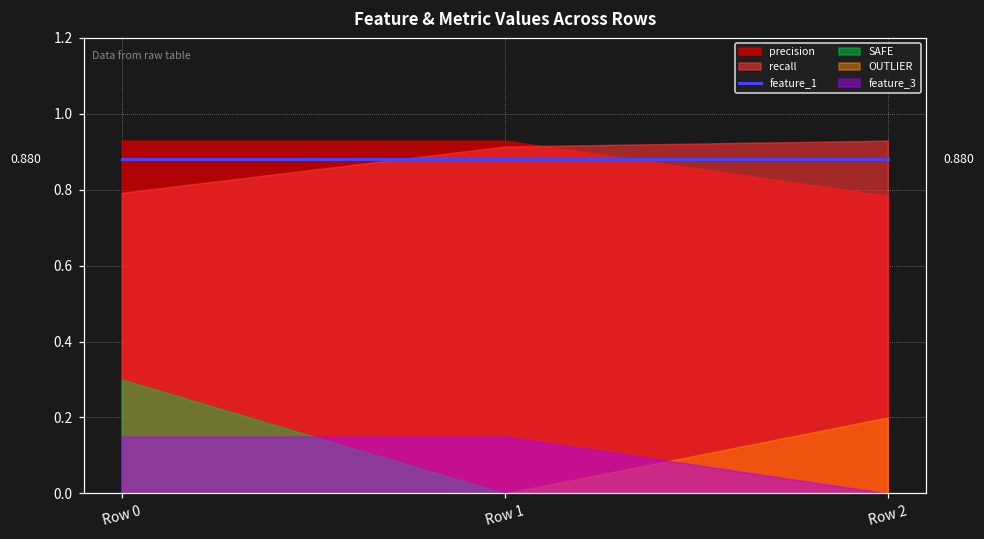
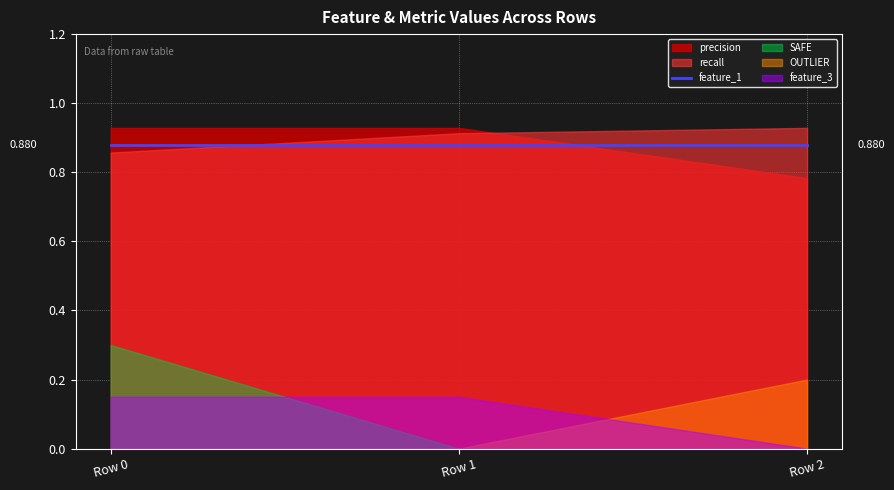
recall, Row 0: 0.79 -> 0.86
